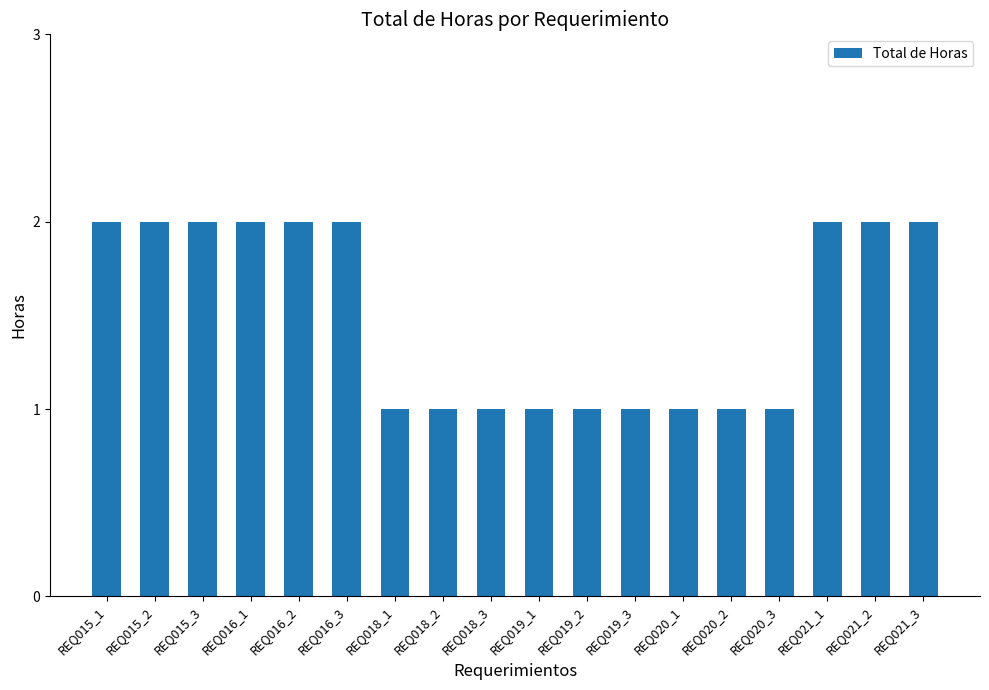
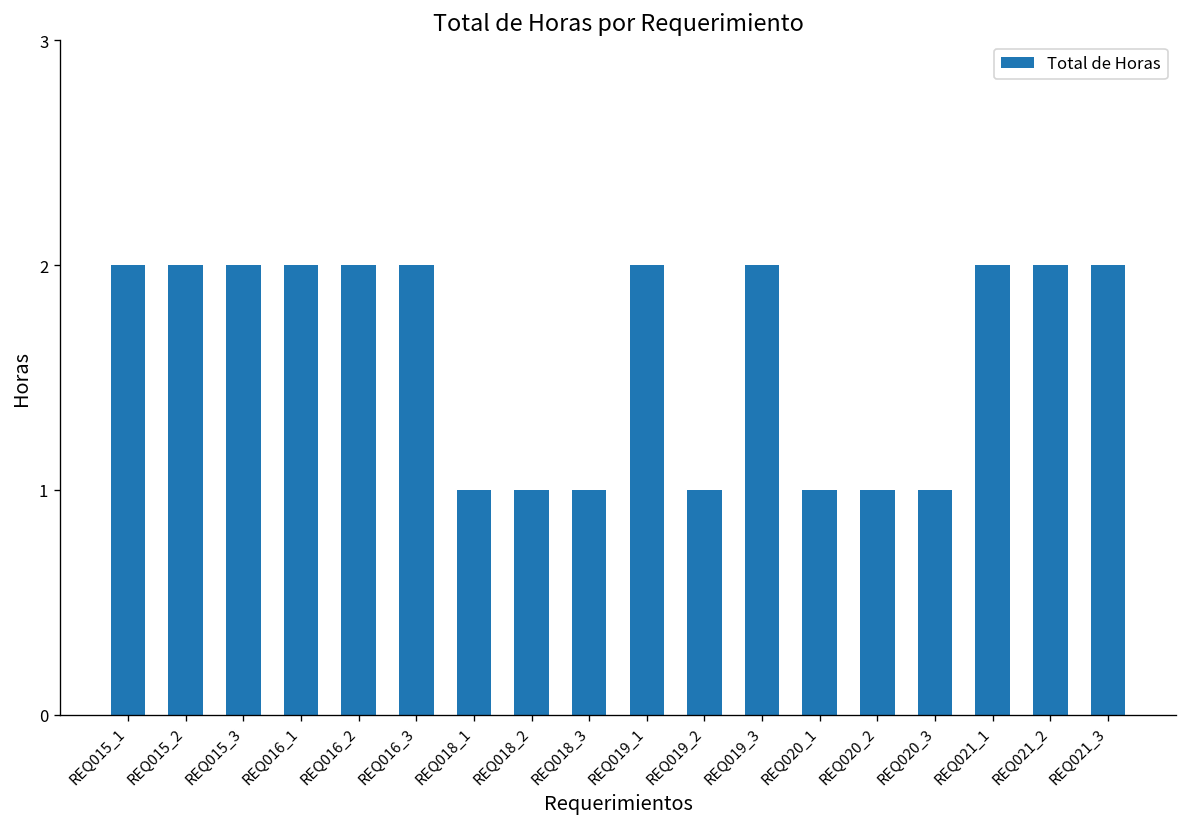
REQ019_1: 1 -> 2
REQ019_3: 1 -> 2
